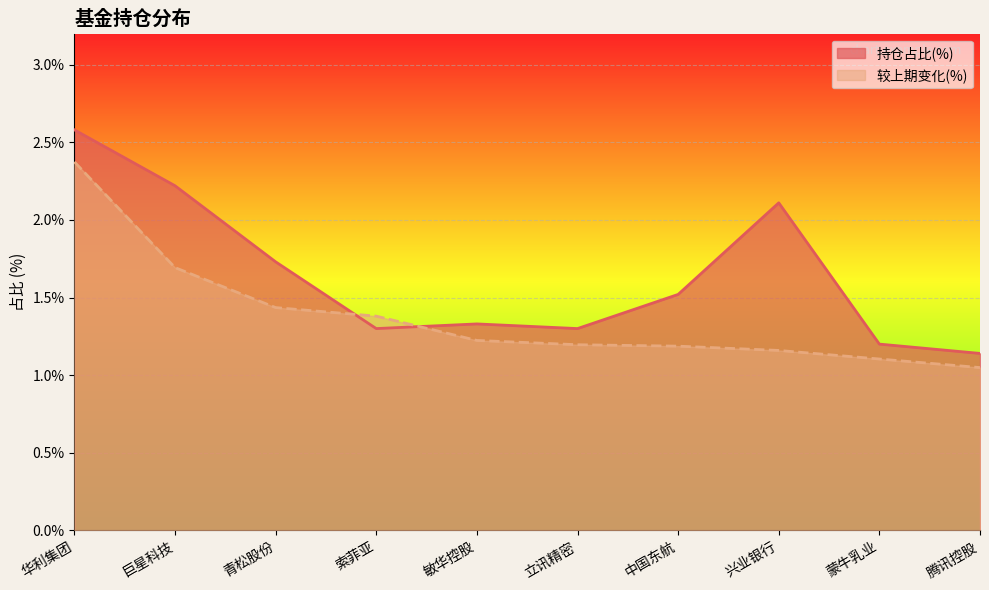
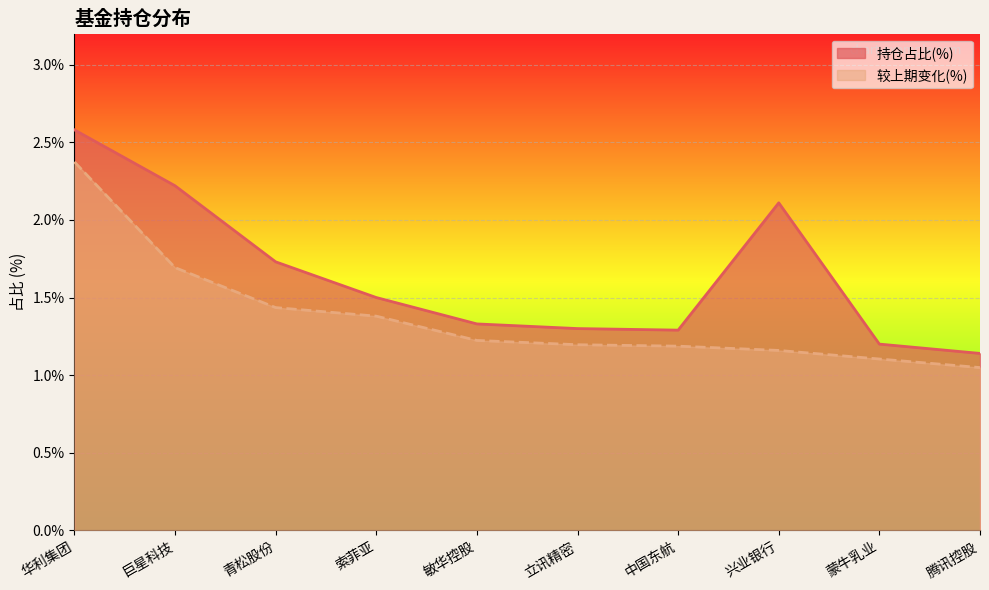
持仓占比(%), 索菲亚: 1.3% -> 1.5%
持仓占比(%), 中国东航: 1.52% -> 1.29%
